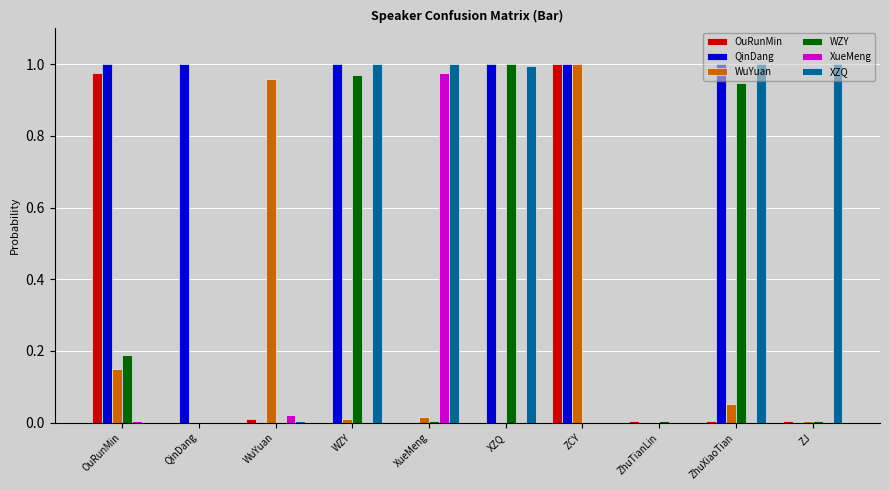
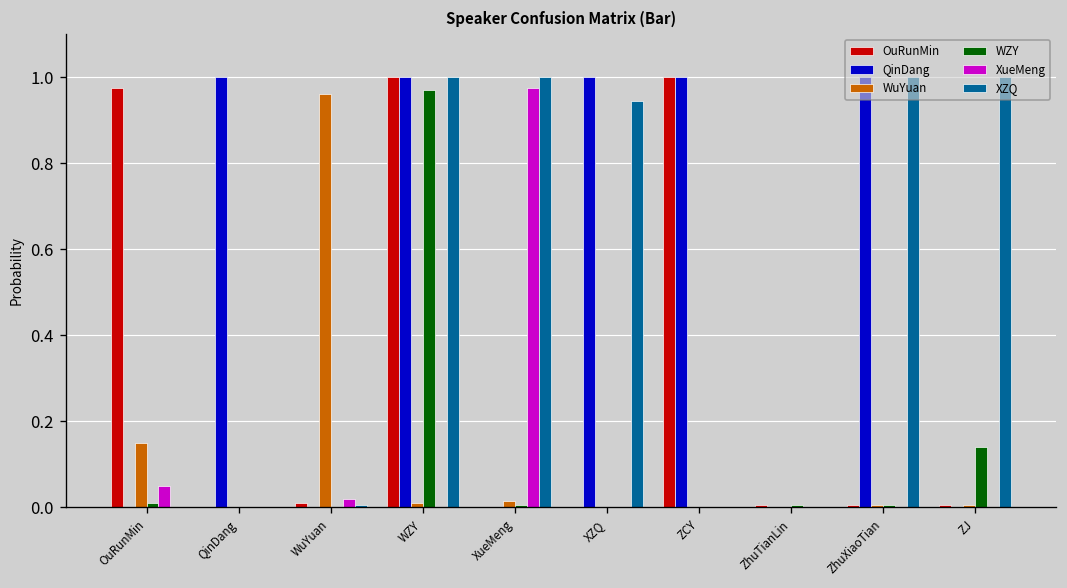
QinDang, OuRunMin: 1 -> 0
WZY, OuRunMin: 0.19 -> 0.01
XueMeng, OuRunMin: 0.01 -> 0.05
OuRunMin, WZY: 0 -> 1
WZY, XZQ: 1 -> 0
XZQ, XZQ: 1.00 -> 0.94
WuYuan, ZCY: 1 -> 0
WuYuan, ZhuXiaoTian: 0.05 -> 0.01
WZY, ZhuXiaoTian: 0.95 -> 0.01
WZY, ZJ: 0.01 -> 0.14
